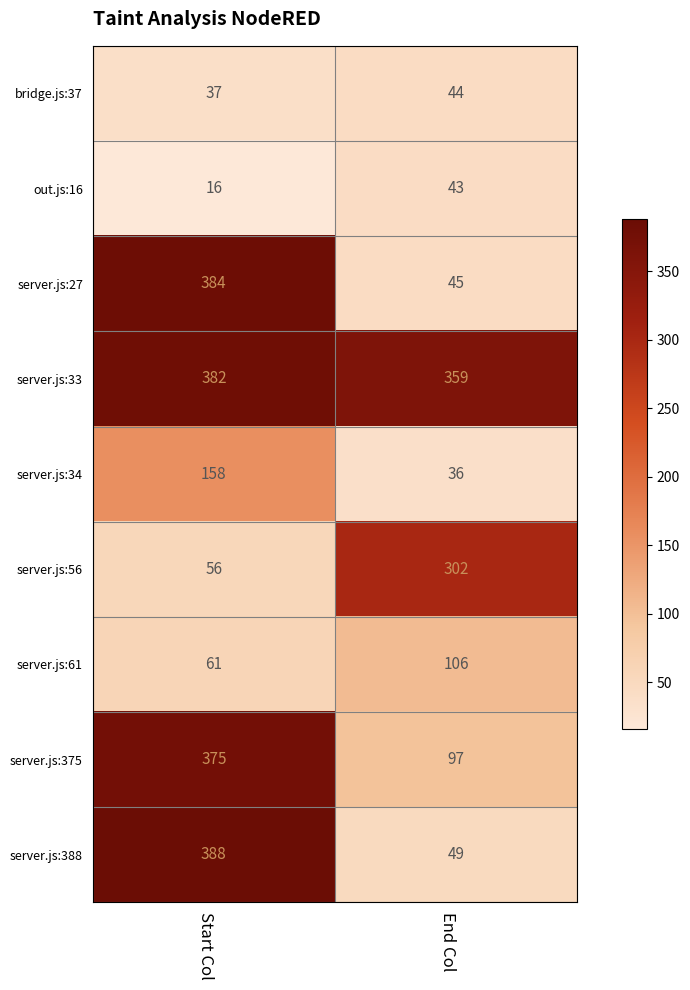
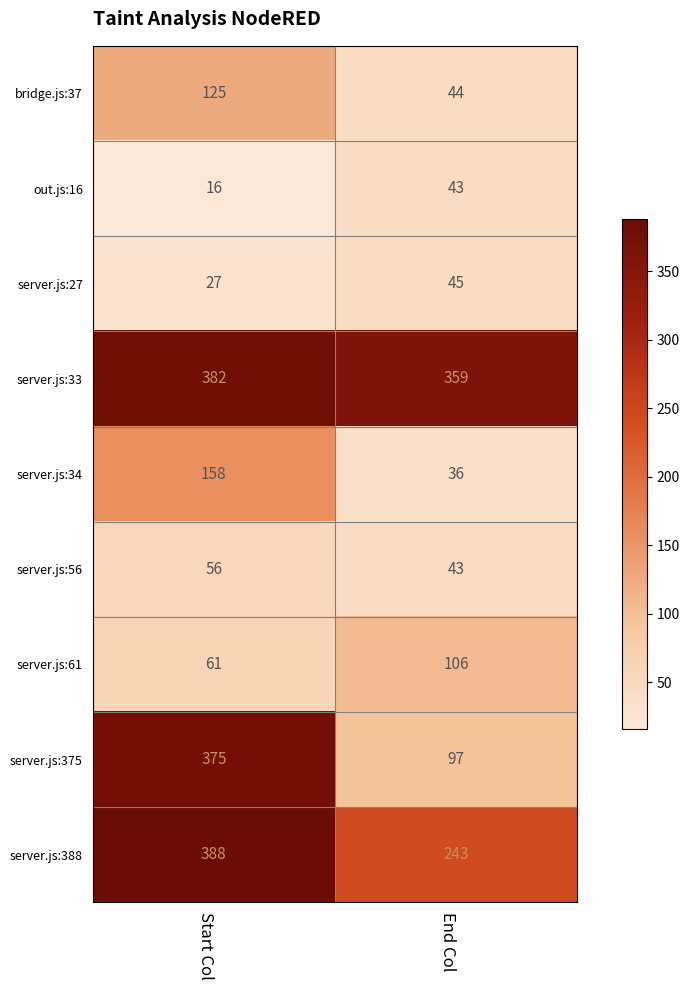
bridge.js:37, Start Col: 37 -> 125
server.js:27, Start Col: 384 -> 27
server.js:56, End Col: 302 -> 43
server.js:388, End Col: 49 -> 243
